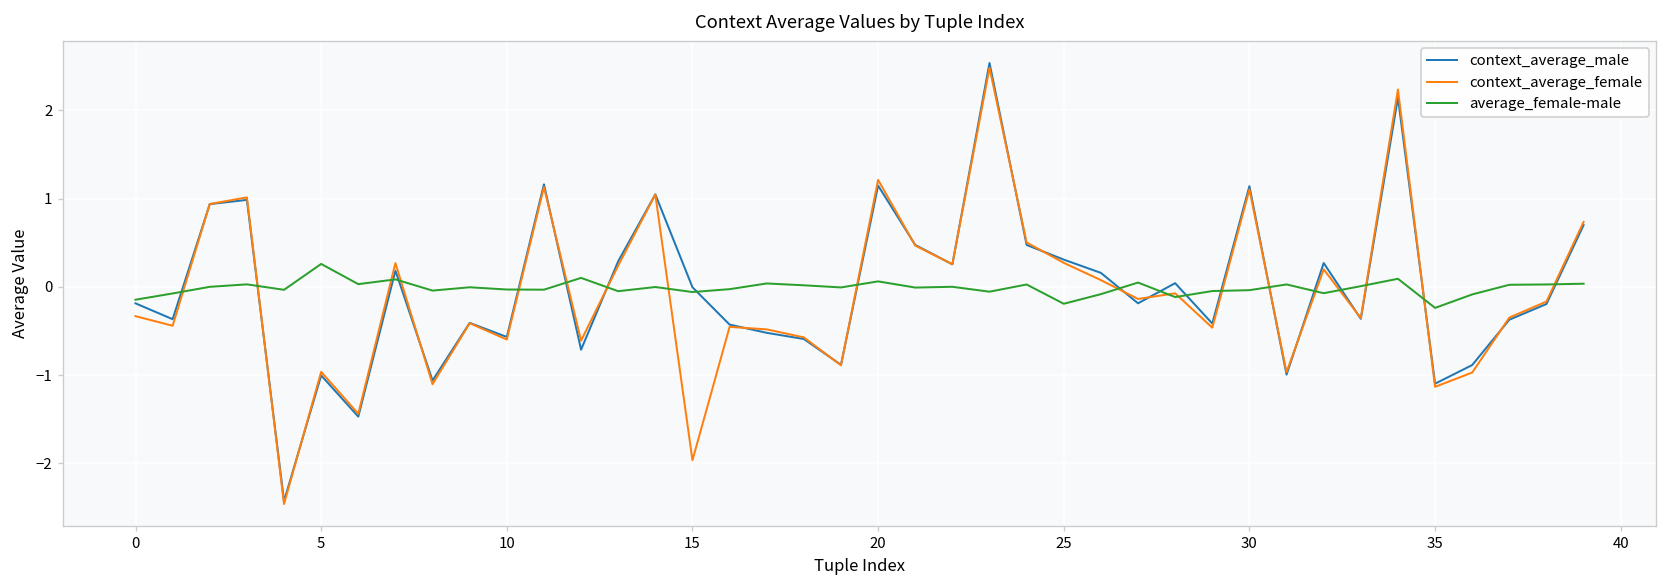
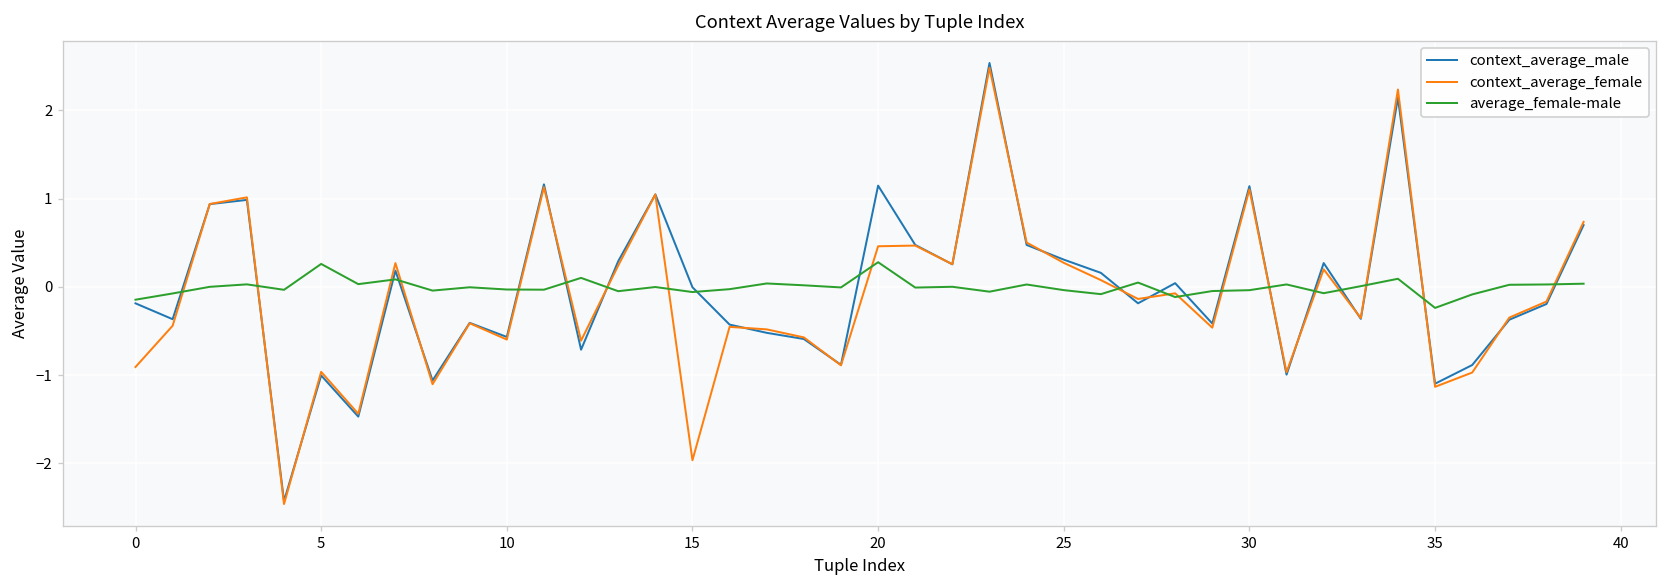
context_average_female, 0: -0.3 -> -0.9
context_average_female, 20: 1.2 -> 0.5
average_female-male, 20: 0.1 -> 0.3
average_female-male, 25: -0.2 -> 0.0
